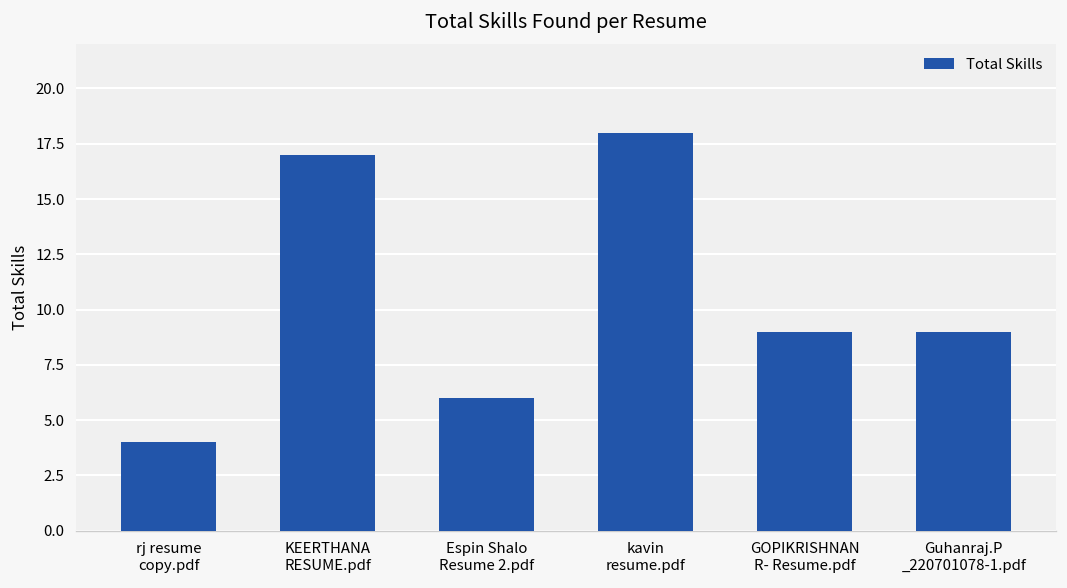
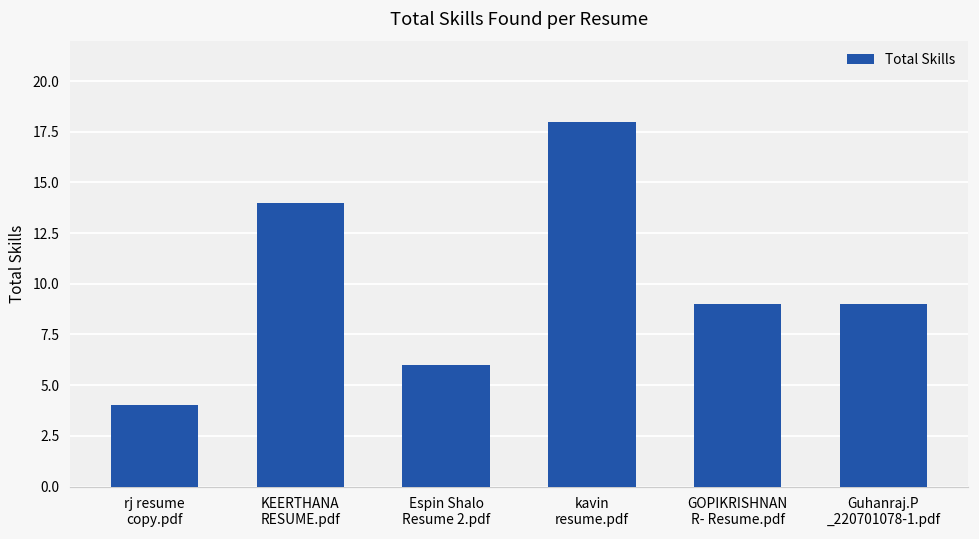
KEERTHANA RESUME.pdf: 17 -> 14
